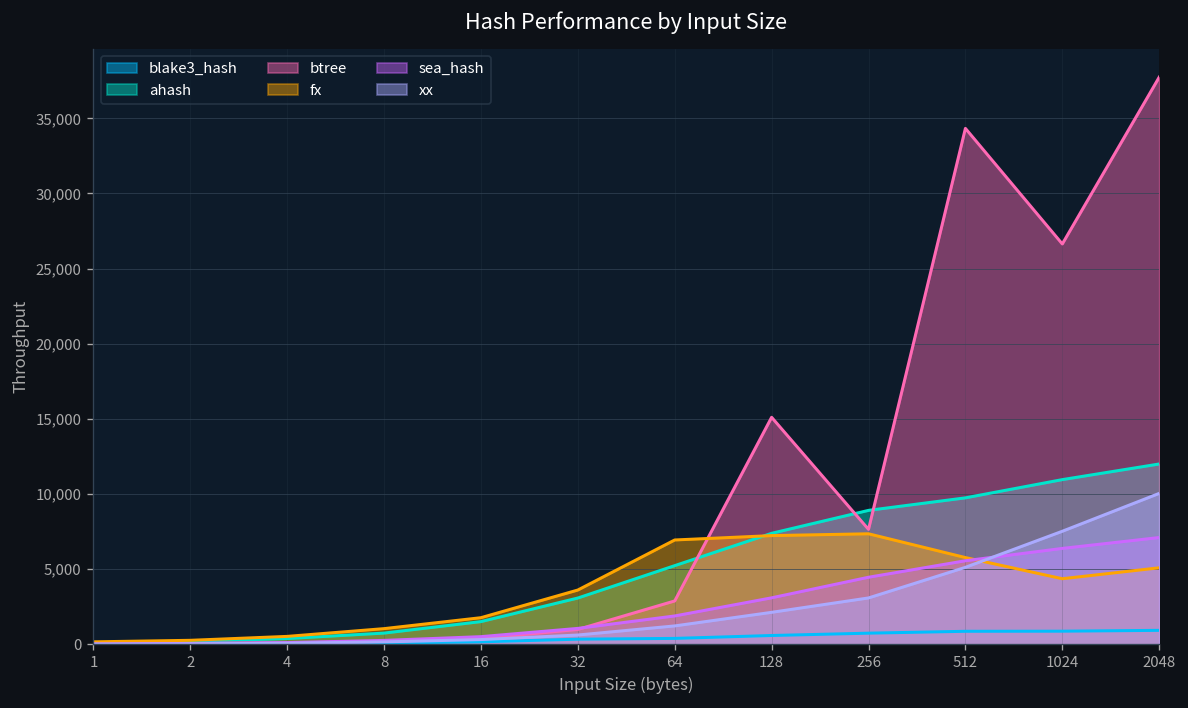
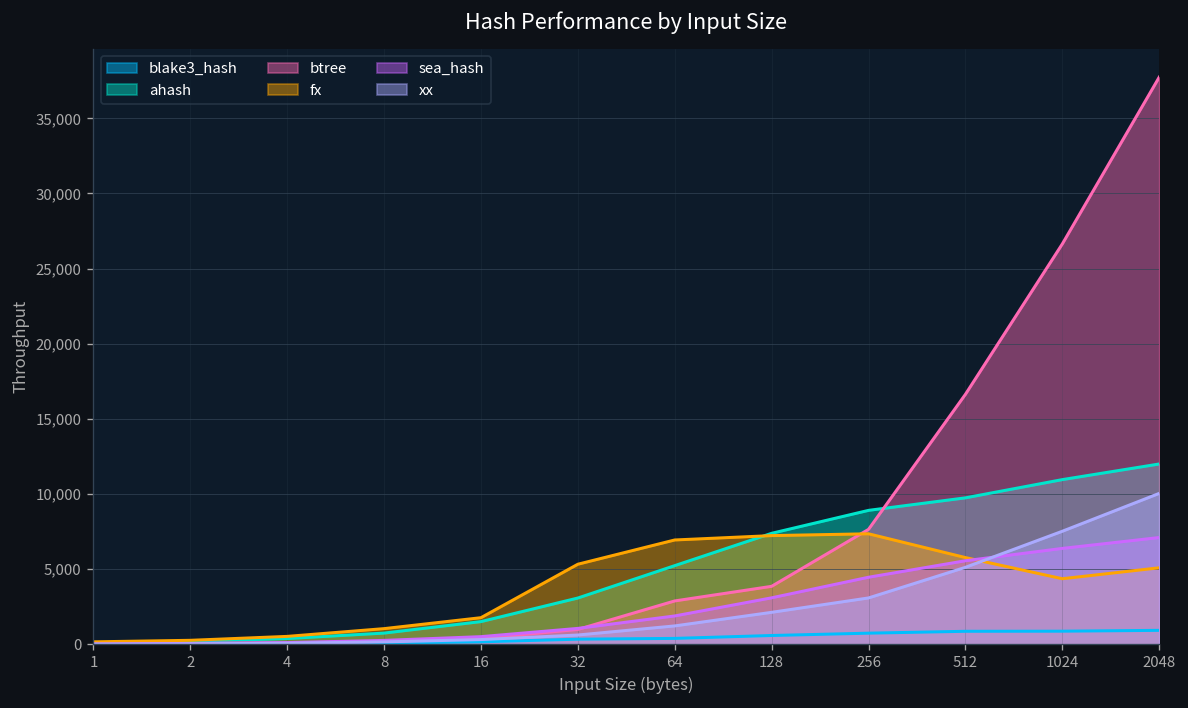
fx, 32: 3,600 -> 5,300
btree, 128: 15,100 -> 3,900
btree, 512: 34,300 -> 16,600
